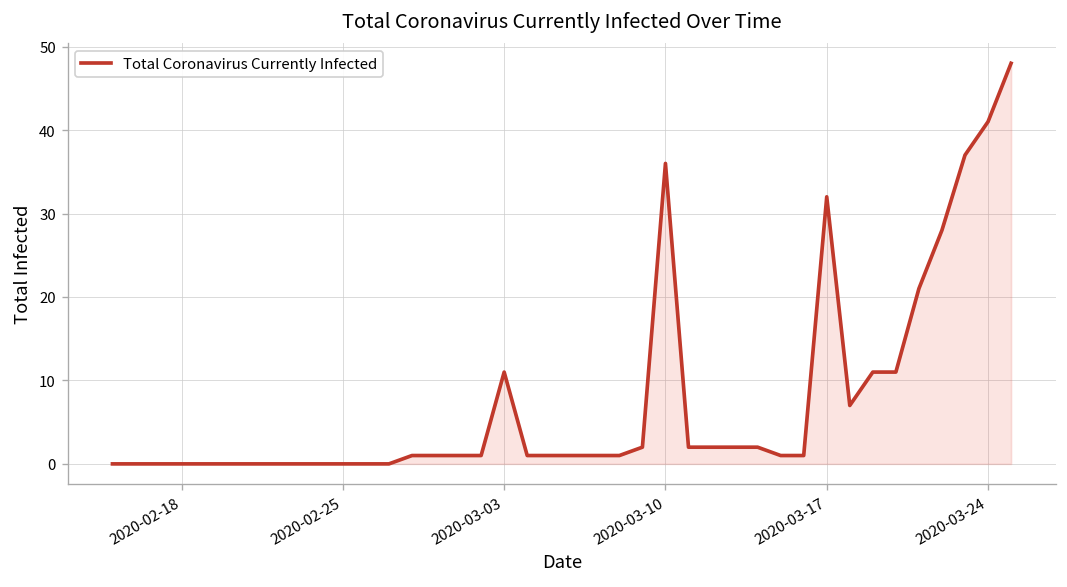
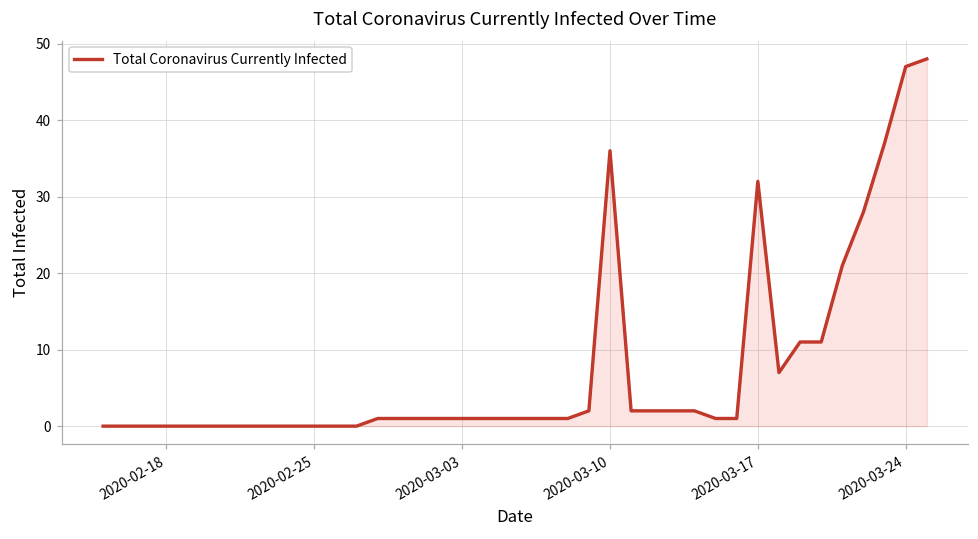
2020-03-03: 11 -> 1
2020-03-24: 41 -> 47
